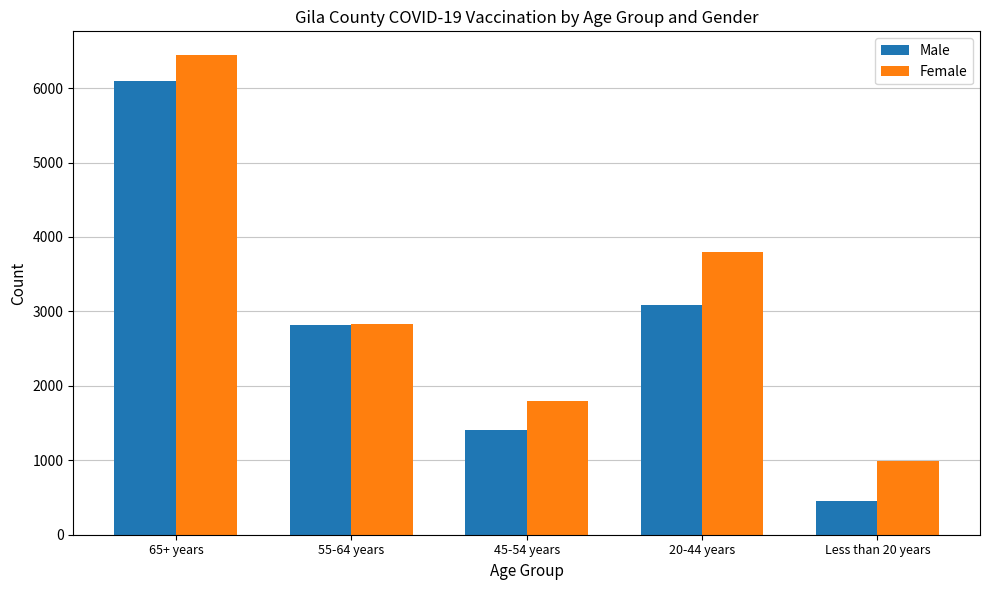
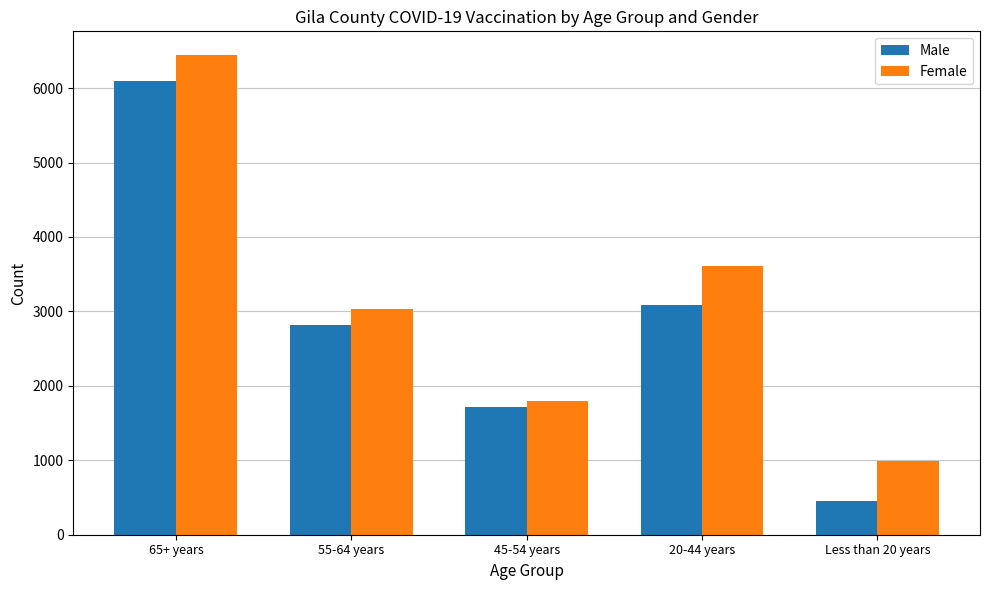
Female, 55-64 years: 2800 -> 3000
Male, 45-54 years: 1400 -> 1700
Female, 20-44 years: 3800 -> 3600
